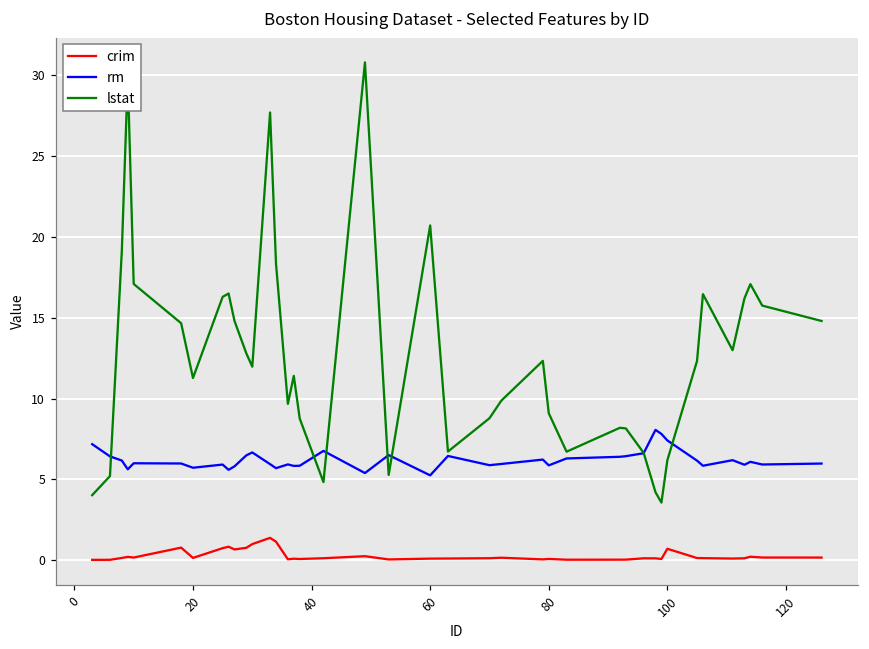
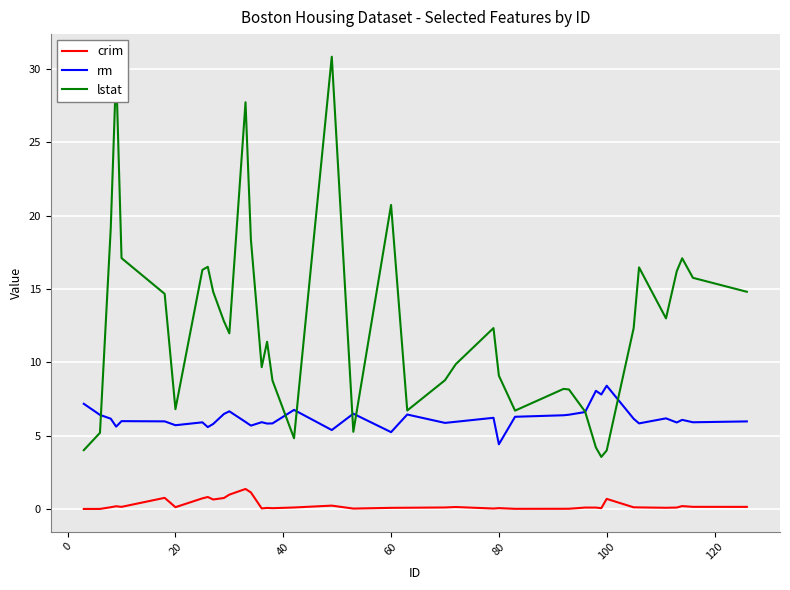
lstat, 20: 11.3 -> 6.8
rm, 80: 5.9 -> 4.4
rm, 100: 7.4 -> 8.4
lstat, 100: 6.2 -> 4.0
